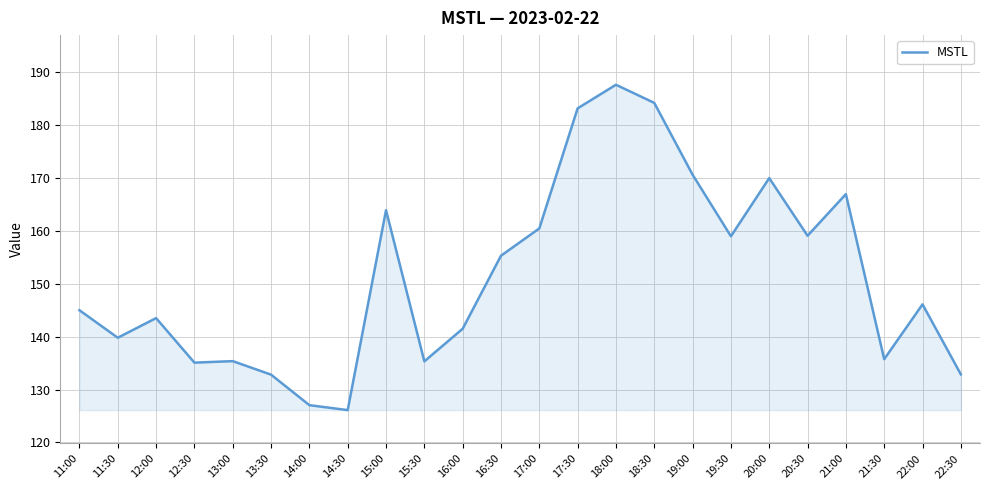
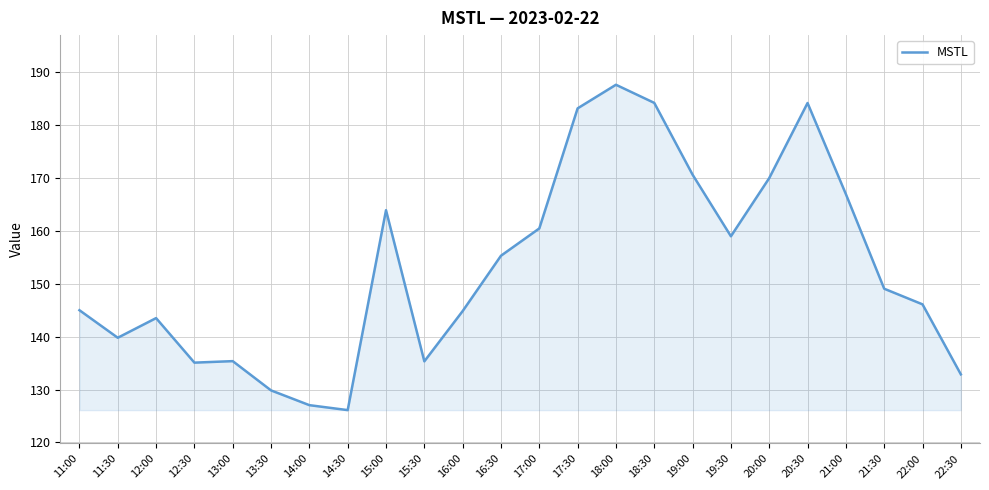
13:30: 133 -> 130
16:00: 141 -> 145
20:30: 159 -> 184
21:30: 136 -> 149
